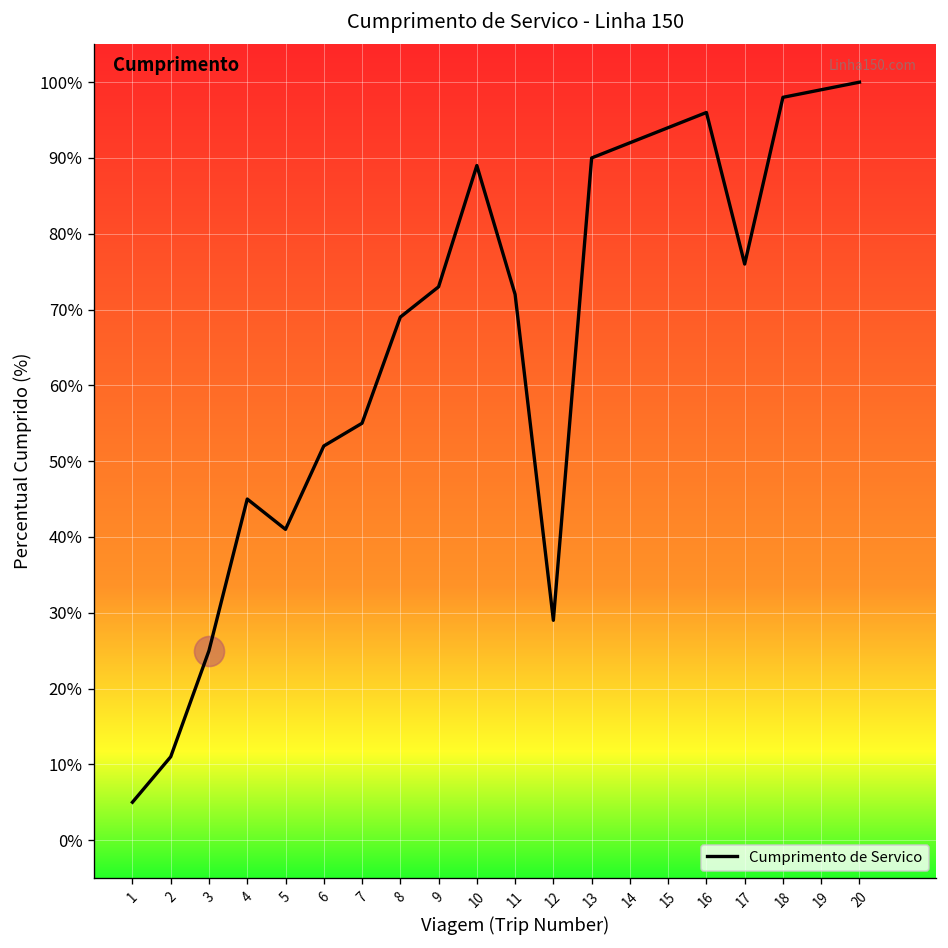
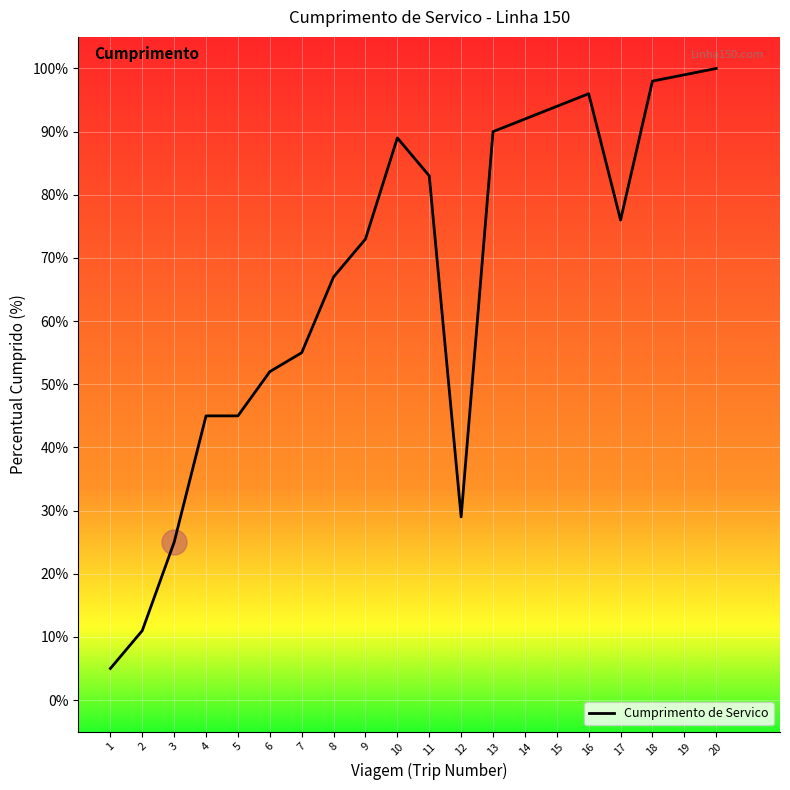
Cumprimento de Servico, 5: 41% -> 45%
Cumprimento de Servico, 8: 69% -> 67%
Cumprimento de Servico, 11: 72% -> 83%
